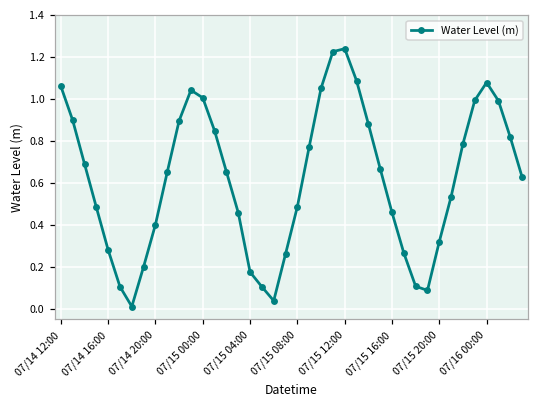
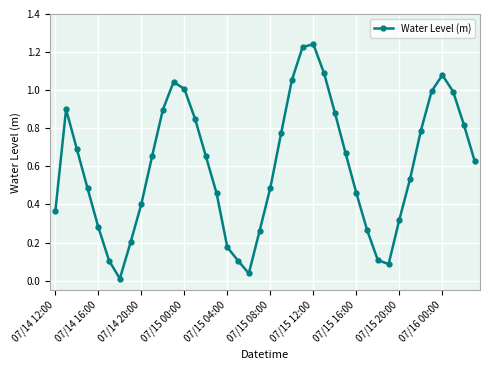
07/14 12:00: 1.06 -> 0.36
